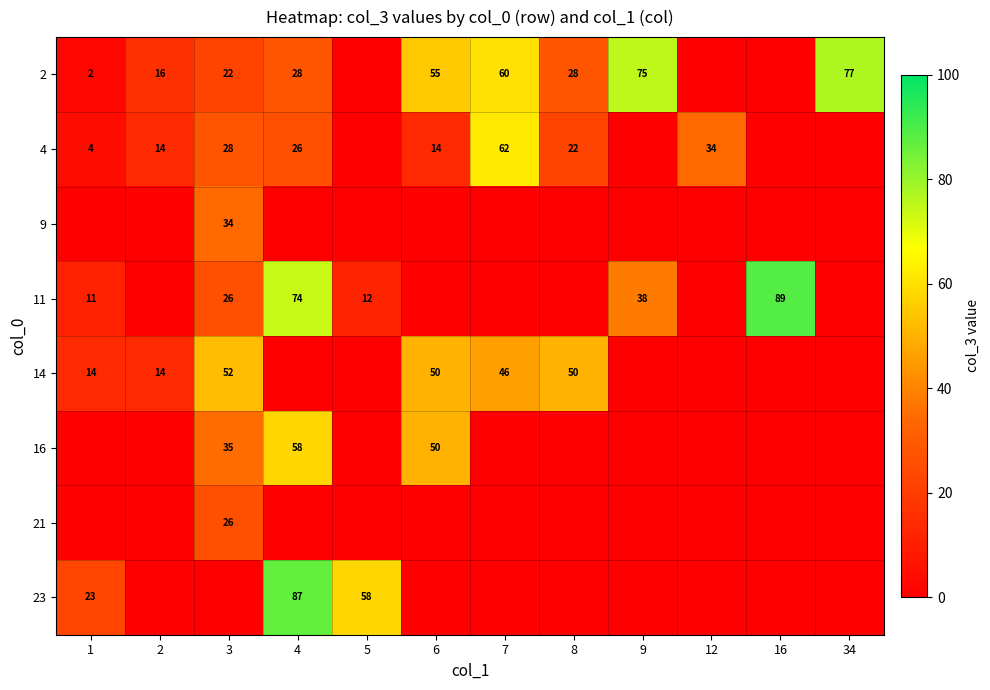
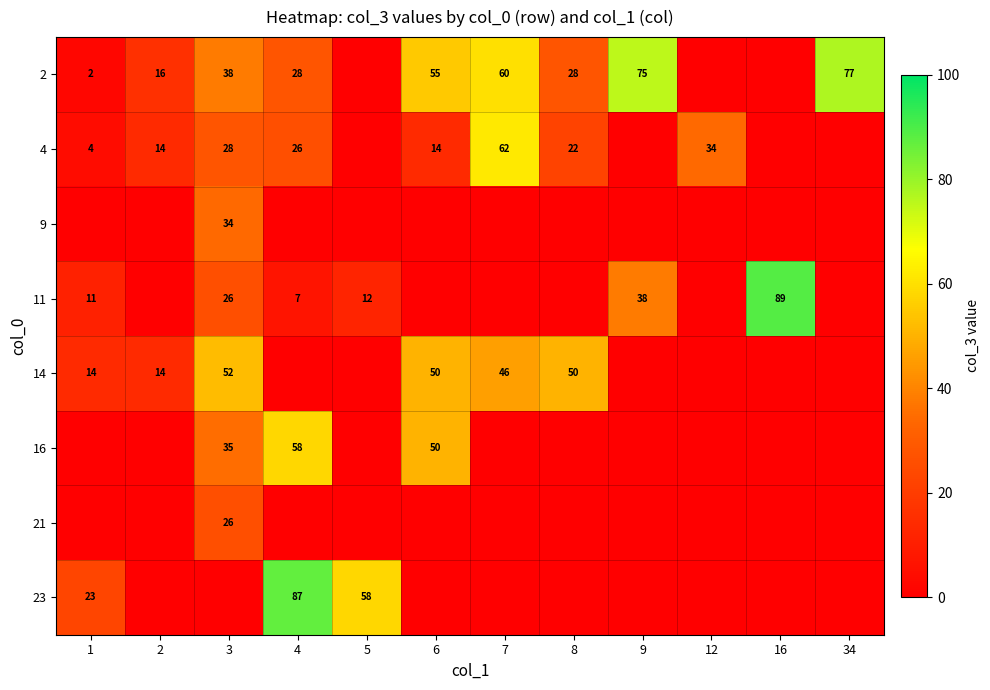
2, 3: 22 -> 38
11, 4: 74 -> 7
